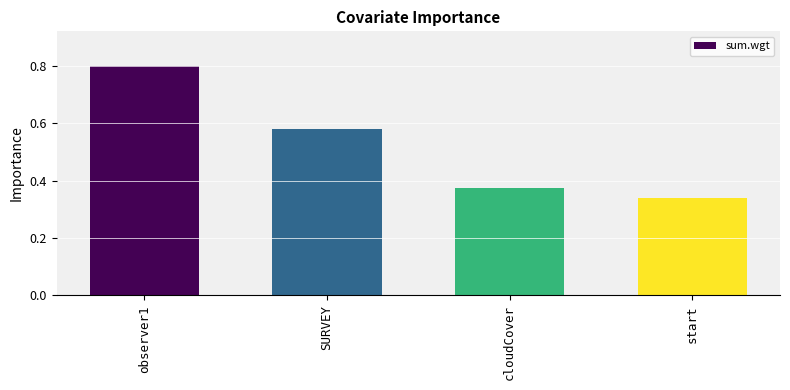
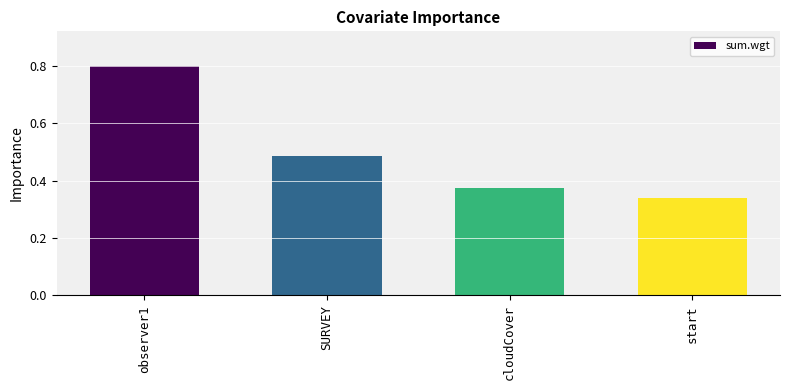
SURVEY: 0.58 -> 0.49
